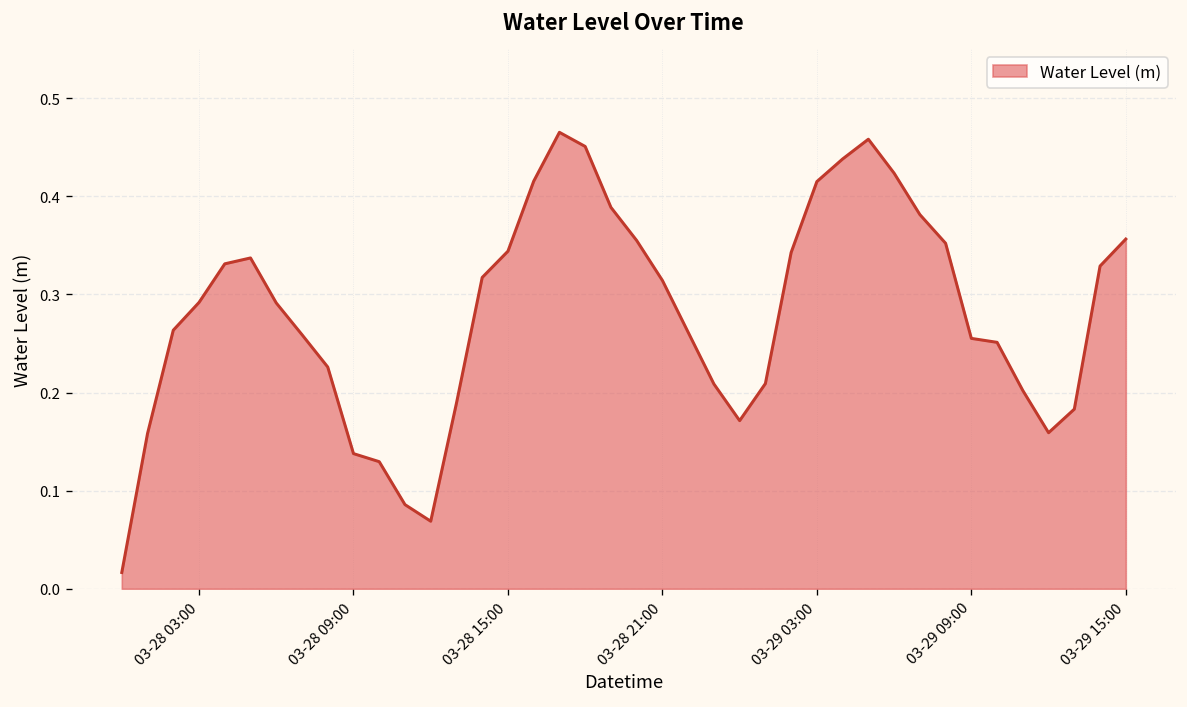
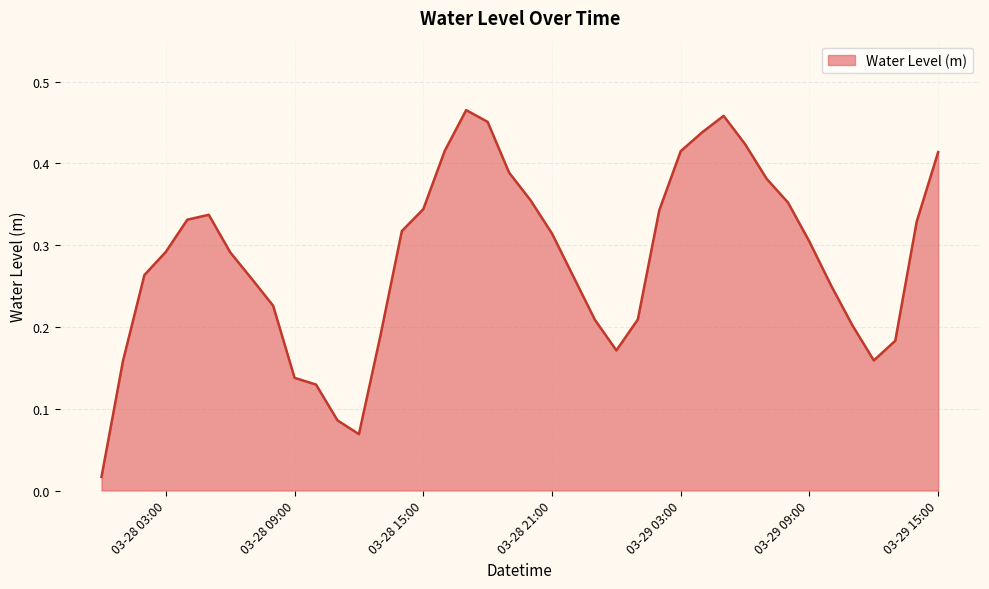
03-29 09:00: 0.26 -> 0.30
03-29 15:00: 0.36 -> 0.41
